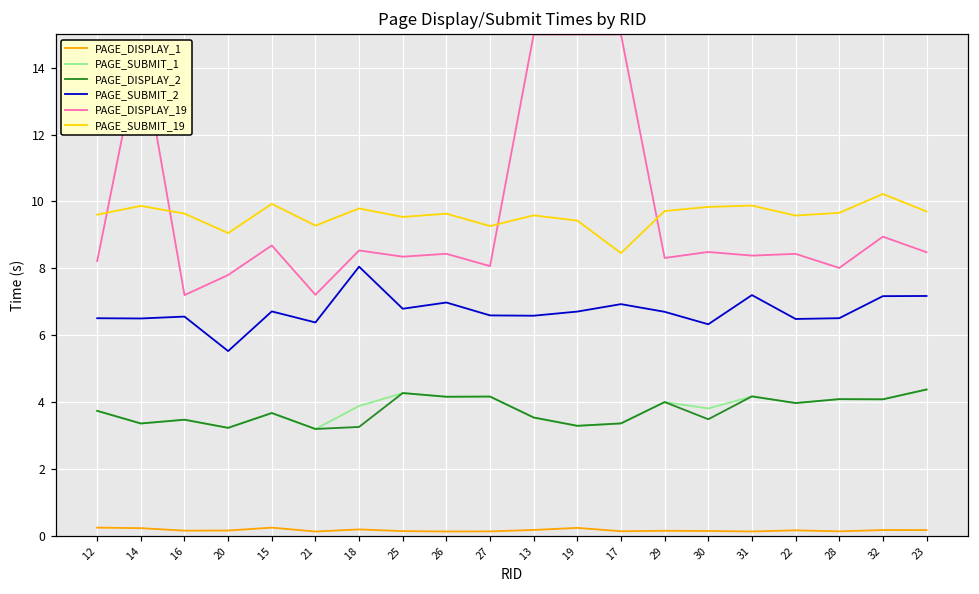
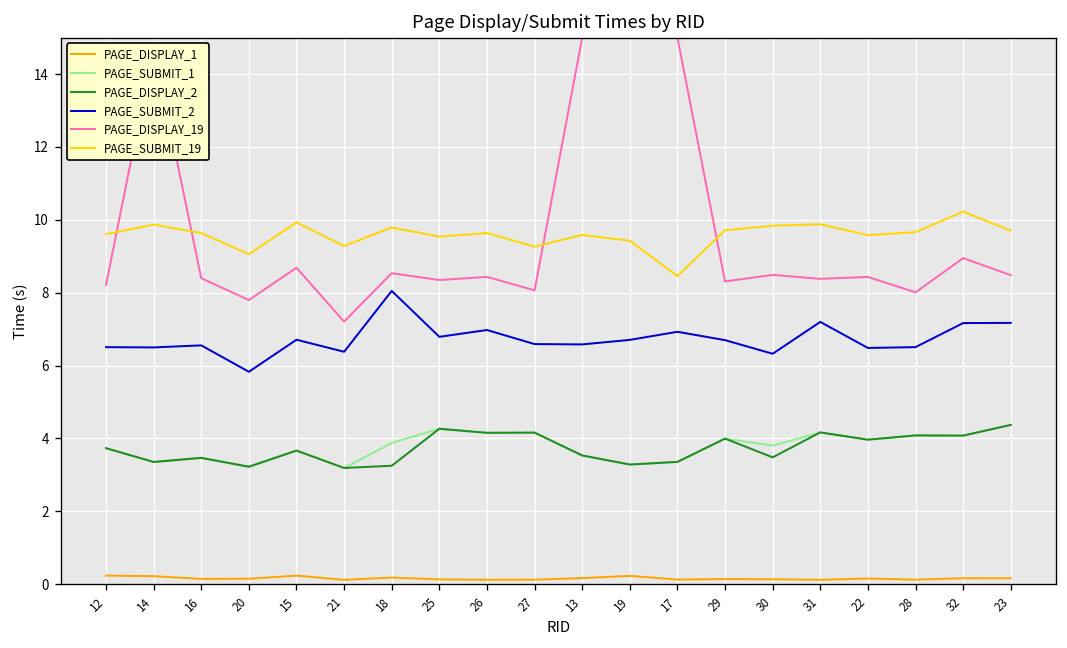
PAGE_DISPLAY_19, 16: 7.2 -> 8.4
PAGE_SUBMIT_2, 20: 5.5 -> 5.8
